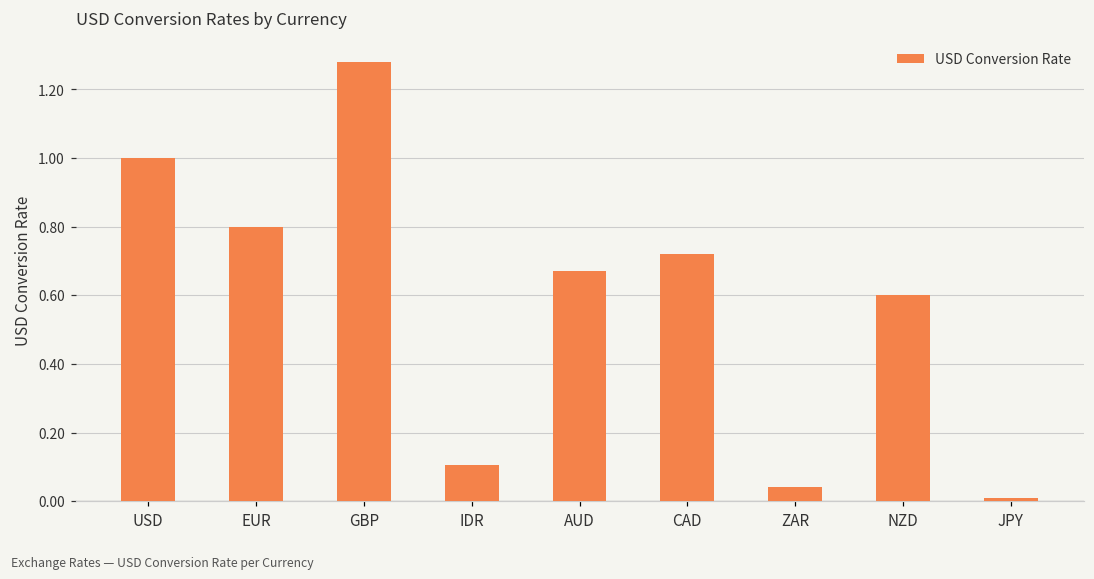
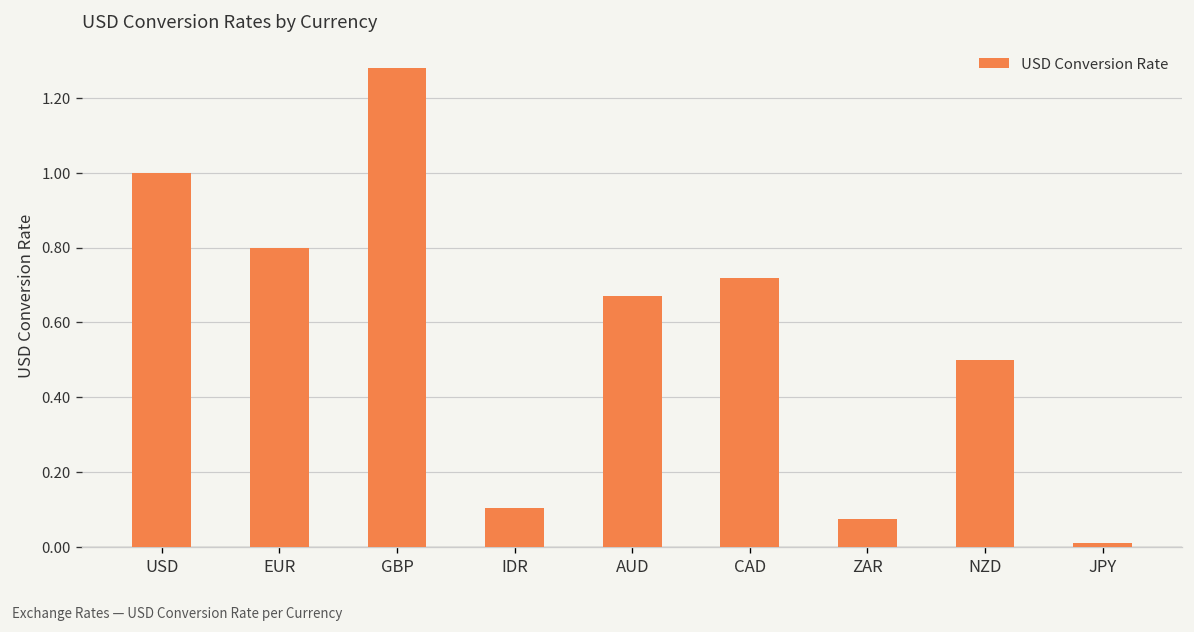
ZAR: 0.04 -> 0.08
NZD: 0.6 -> 0.5
